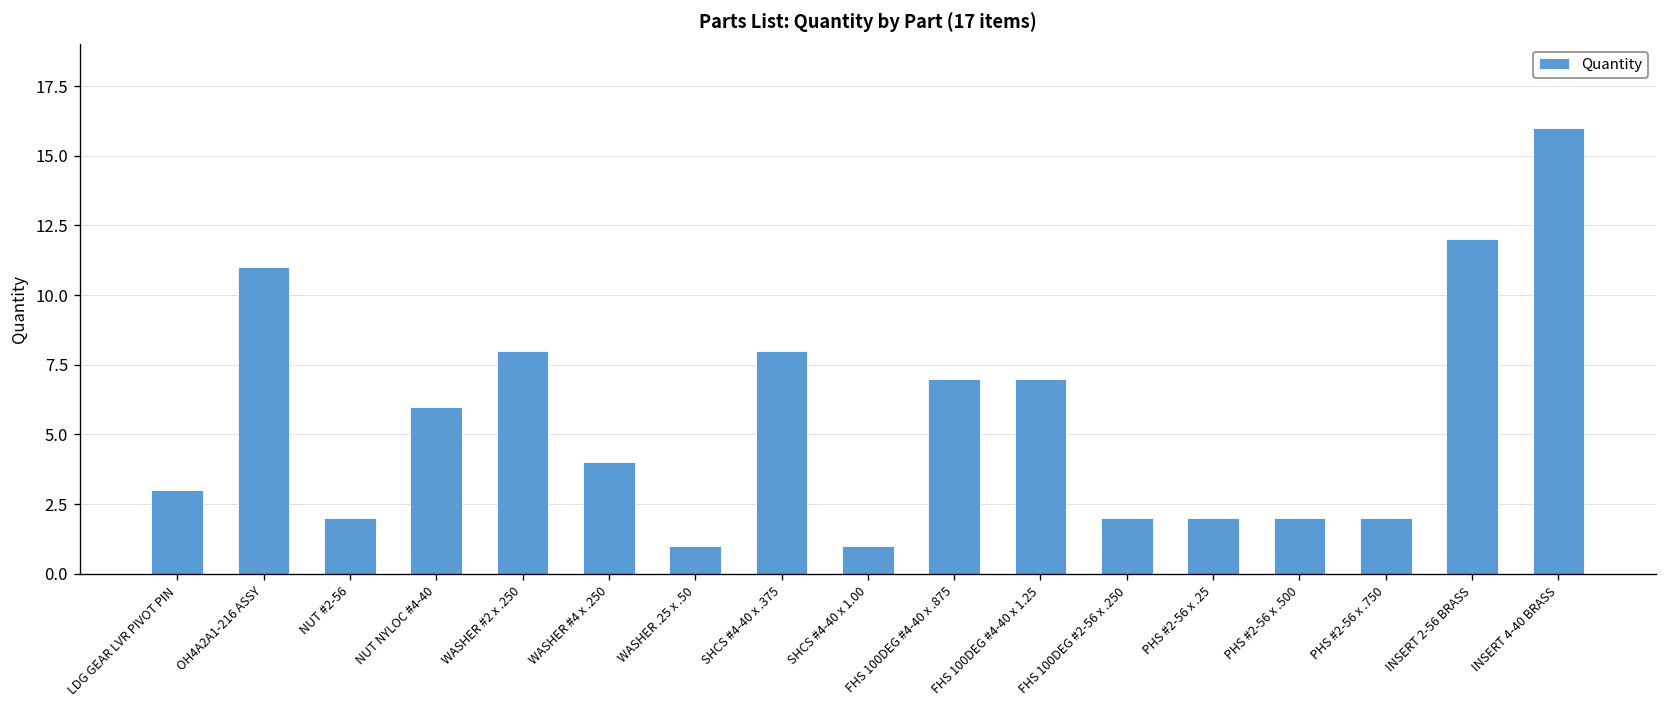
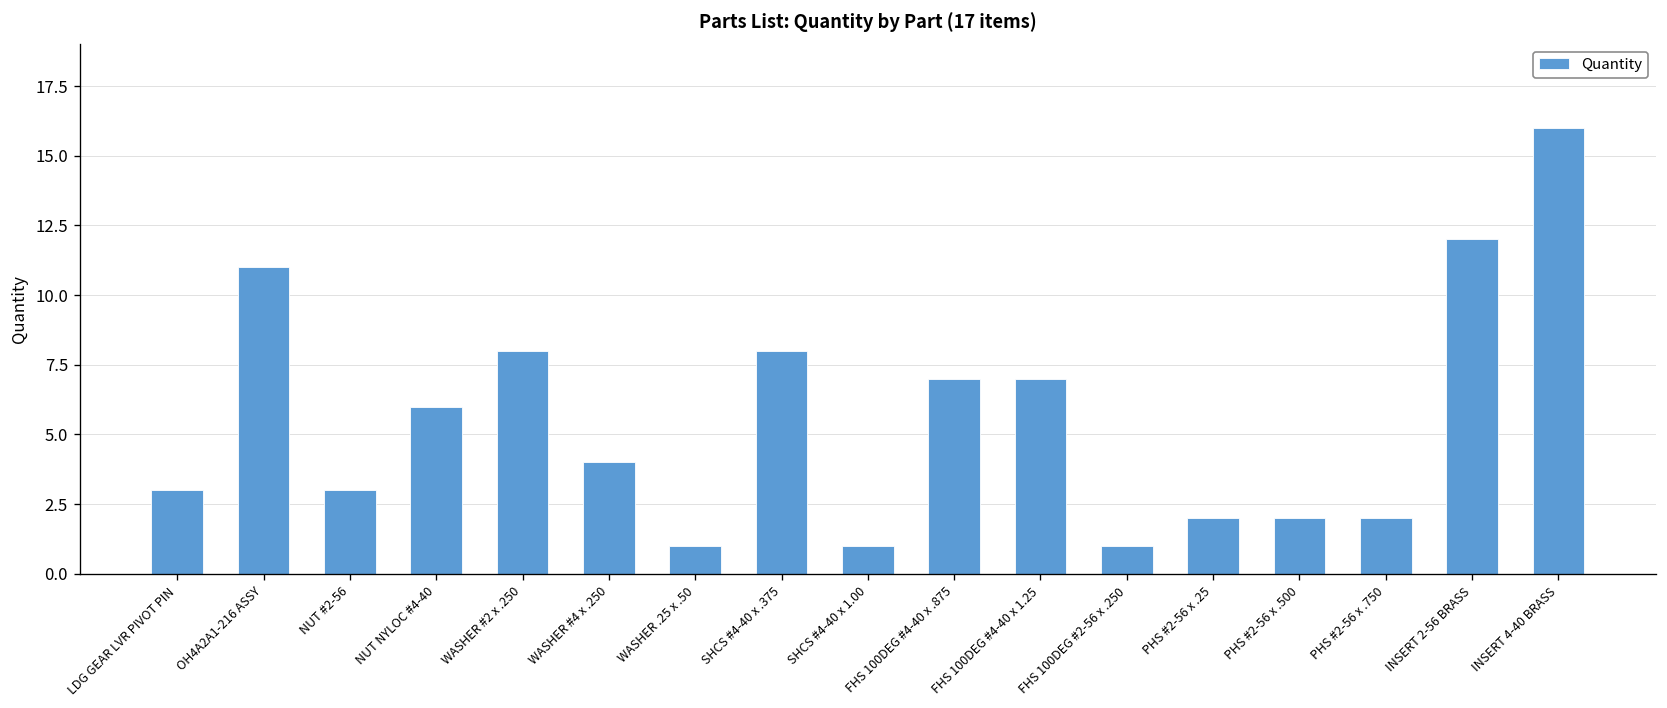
NUT #2-56: 2 -> 3
FHS 100DEG #2-56 x .250: 2 -> 1
